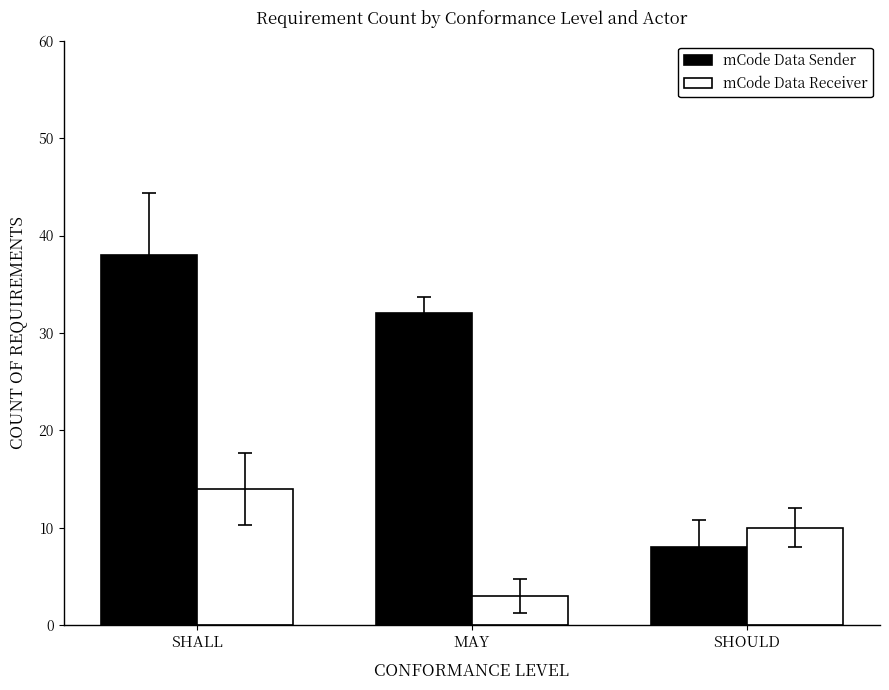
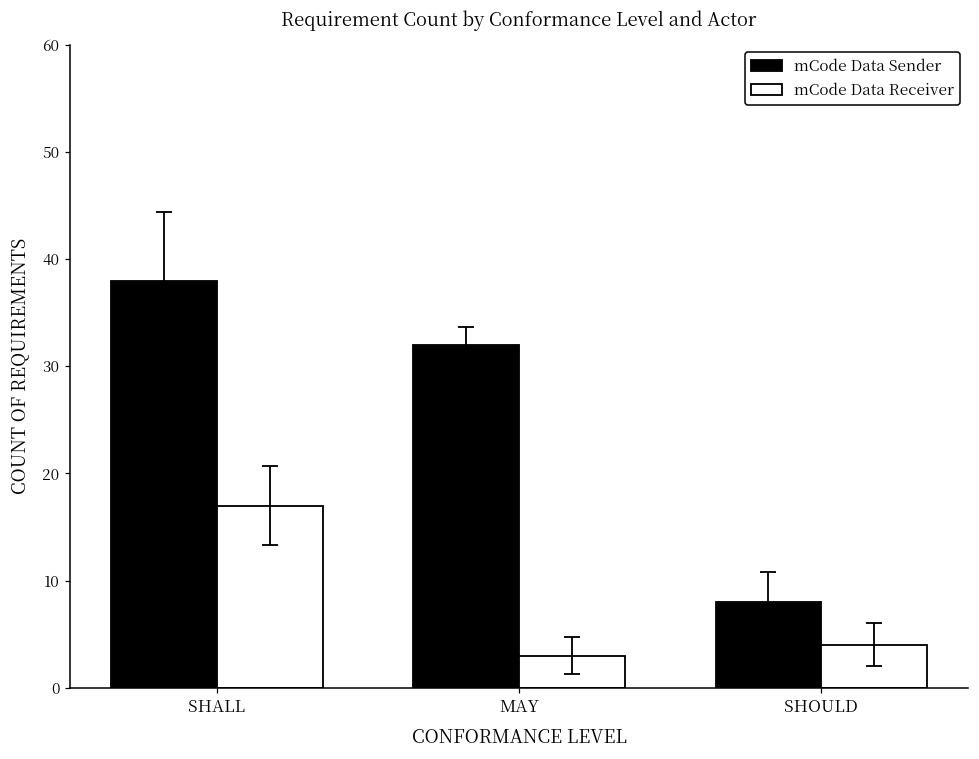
mCode Data Receiver, SHALL: 14 -> 17
mCode Data Receiver, SHOULD: 10 -> 4
